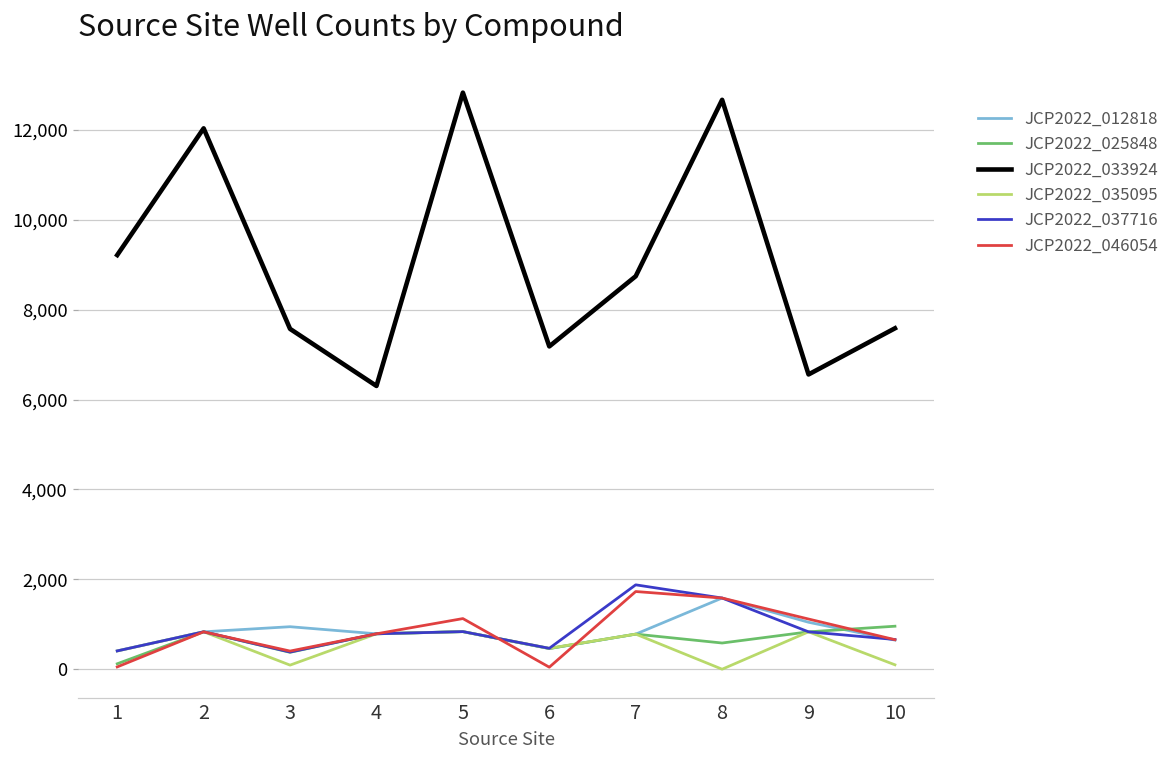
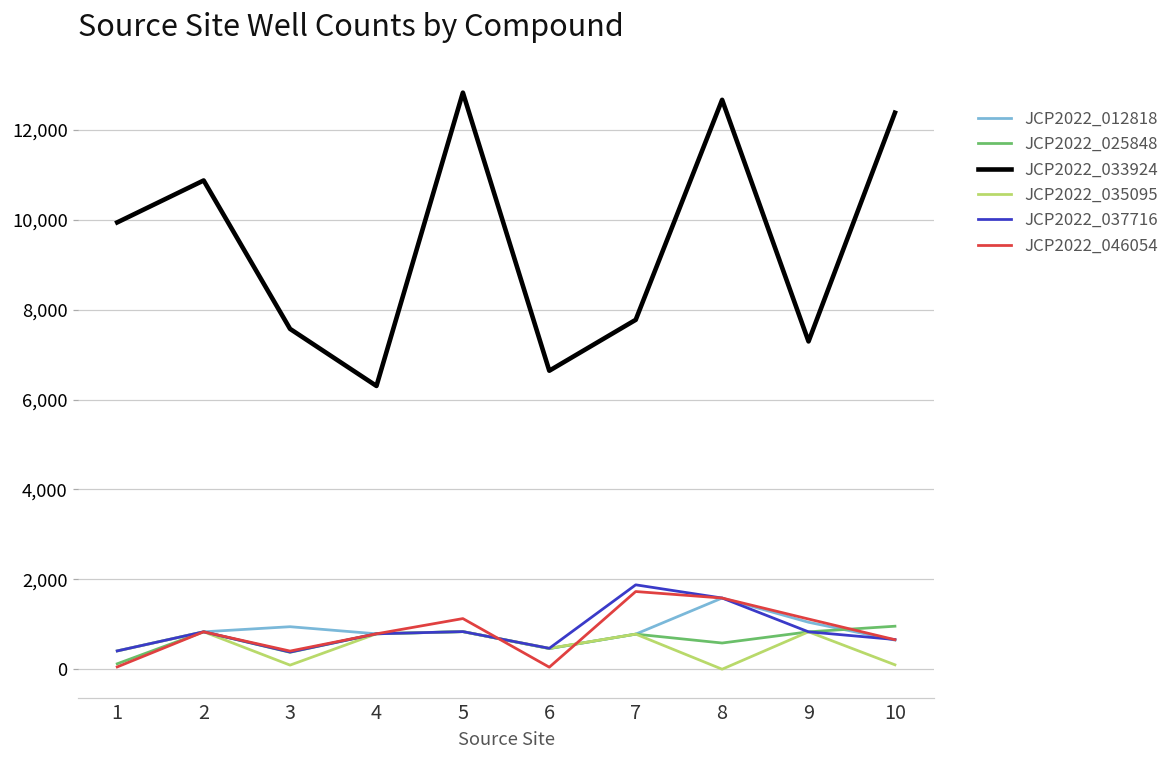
JCP2022_033924, 1: 9,200 -> 9,900
JCP2022_033924, 2: 12,000 -> 10,900
JCP2022_033924, 6: 7,200 -> 6,600
JCP2022_033924, 7: 8,700 -> 7,800
JCP2022_033924, 9: 6,600 -> 7,300
JCP2022_033924, 10: 7,600 -> 12,400
